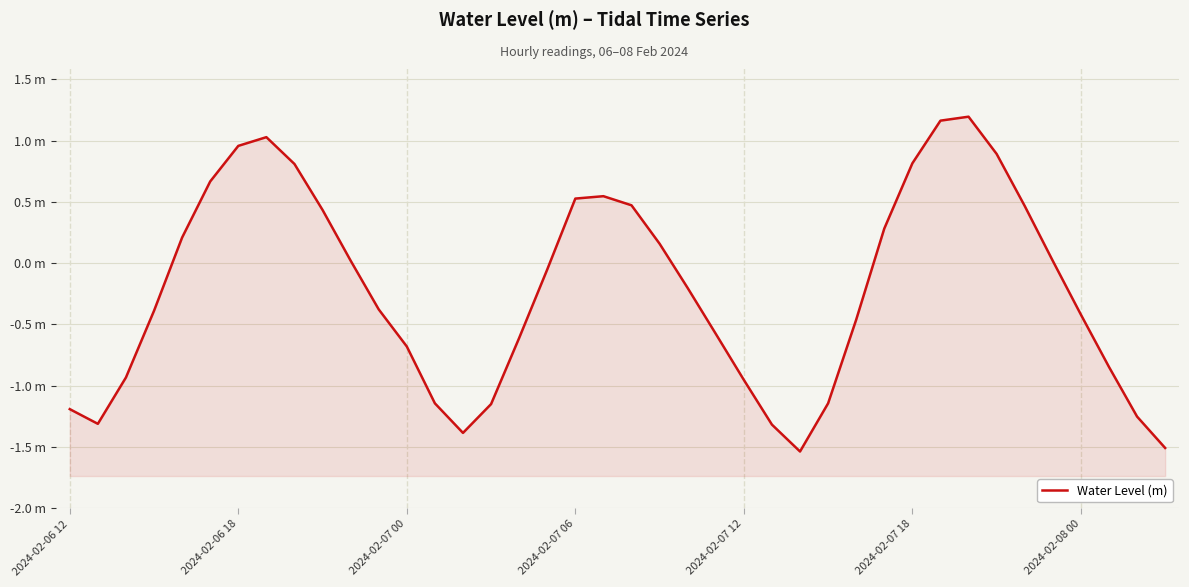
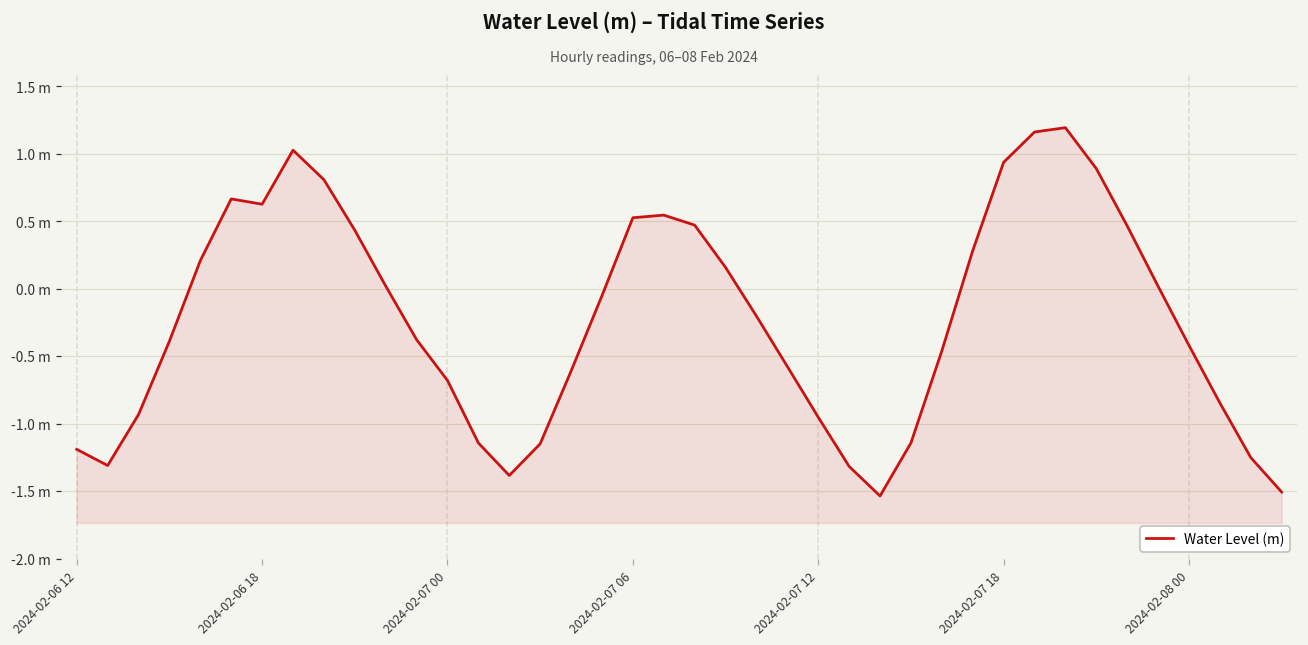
2024-02-06 18: 0.96 m -> 0.63 m
2024-02-07 18: 0.81 m -> 0.94 m
